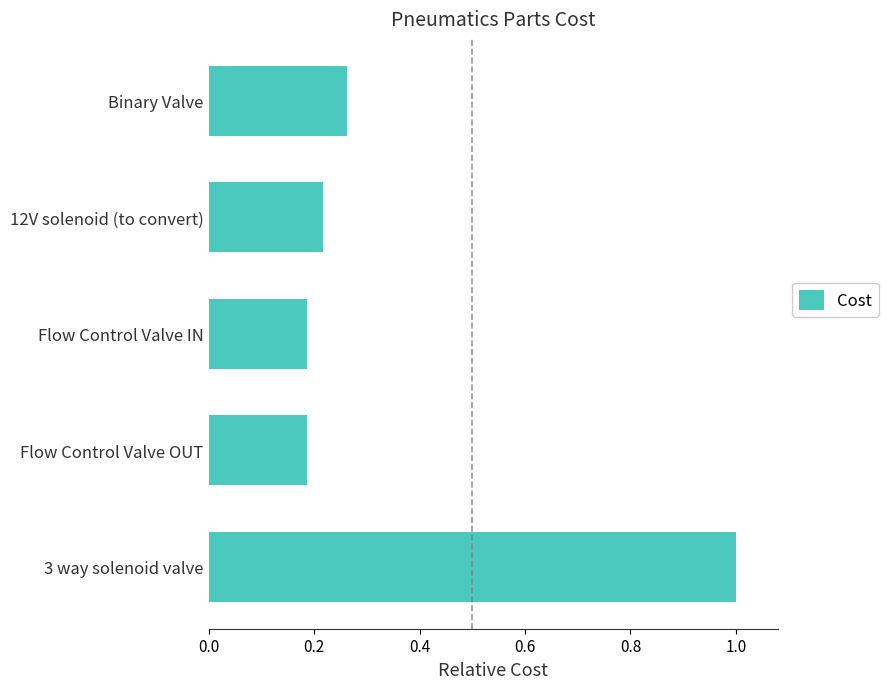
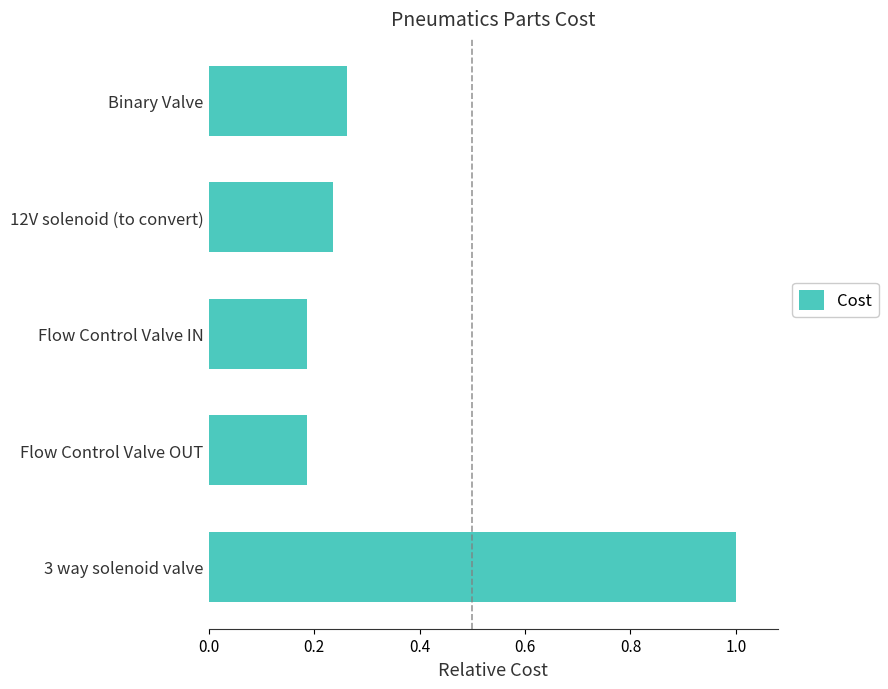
12V solenoid (to convert): 0.22 -> 0.24
